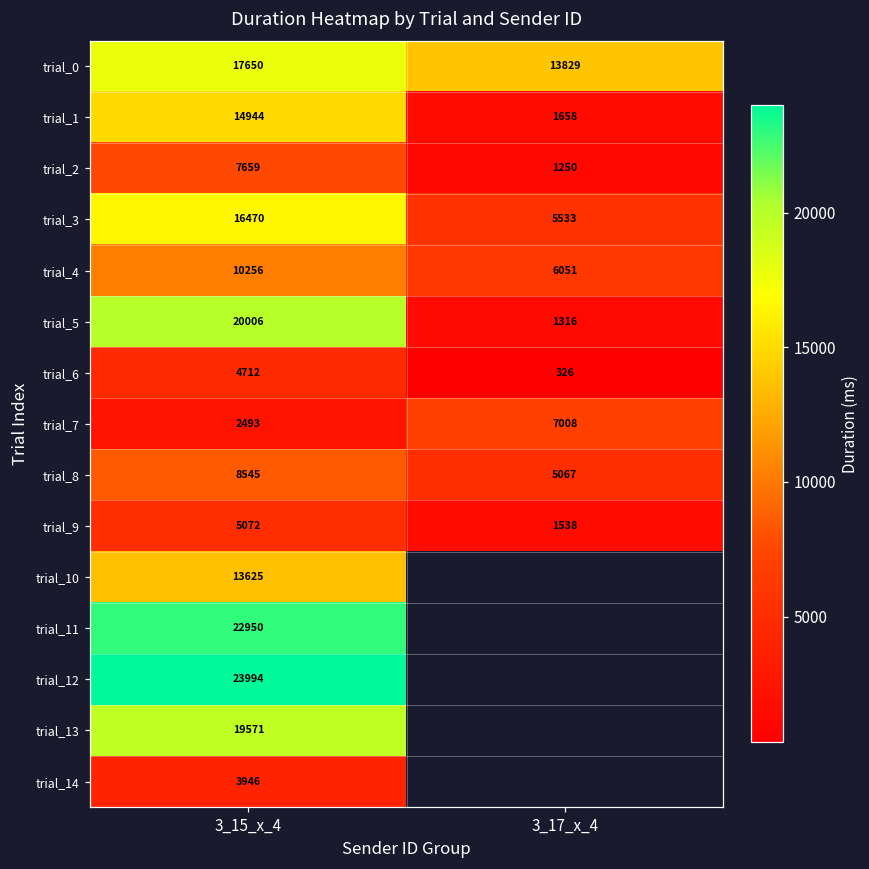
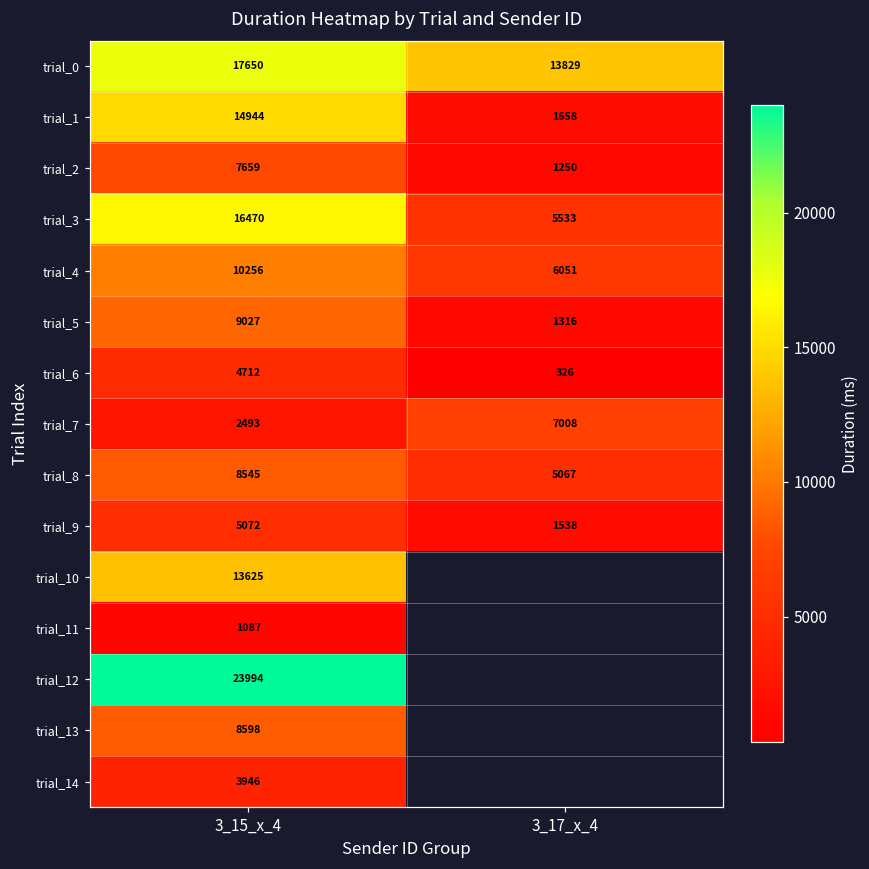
trial_5, 3_15_x_4: 20006 -> 9027
trial_11, 3_15_x_4: 22950 -> 1087
trial_13, 3_15_x_4: 19571 -> 8598
